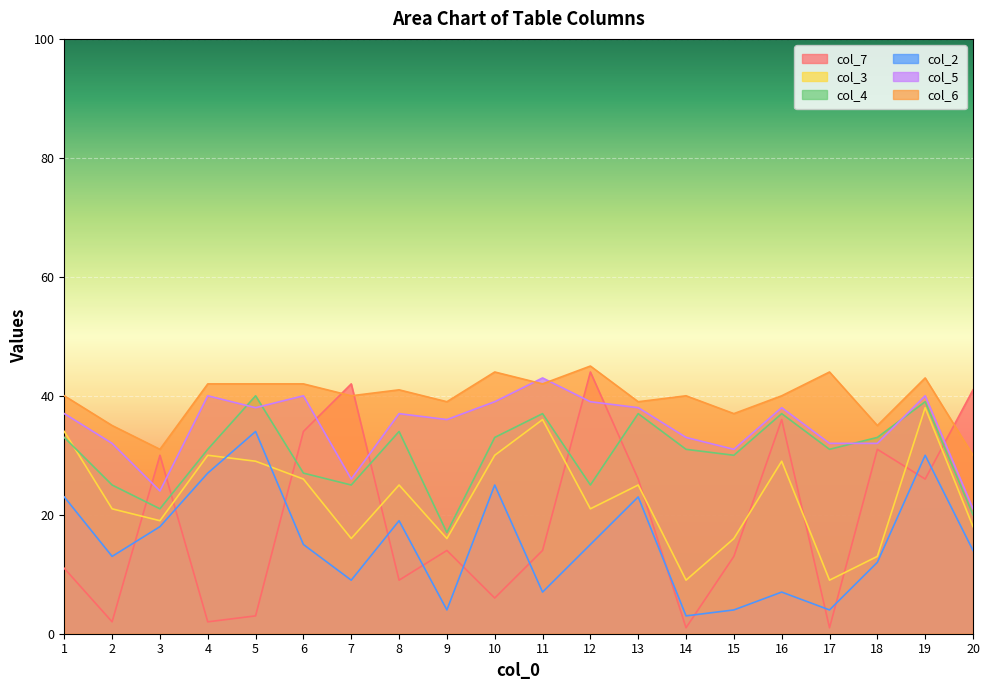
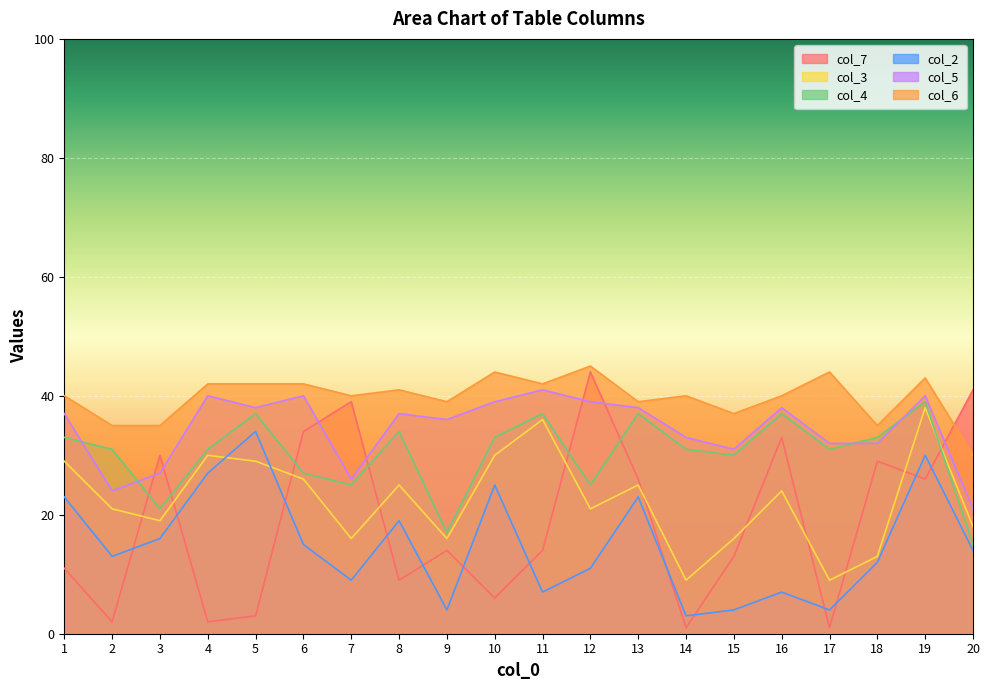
col_3, 1: 34 -> 29
col_4, 2: 25 -> 31
col_5, 2: 32 -> 24
col_2, 3: 18 -> 16
col_5, 3: 24 -> 27
col_6, 3: 31 -> 35
col_4, 5: 40 -> 37
col_7, 7: 42 -> 39
col_5, 11: 43 -> 41
col_2, 12: 15 -> 11
col_7, 16: 36 -> 33
col_3, 16: 29 -> 24
col_7, 18: 31 -> 29
col_4, 20: 20 -> 15
